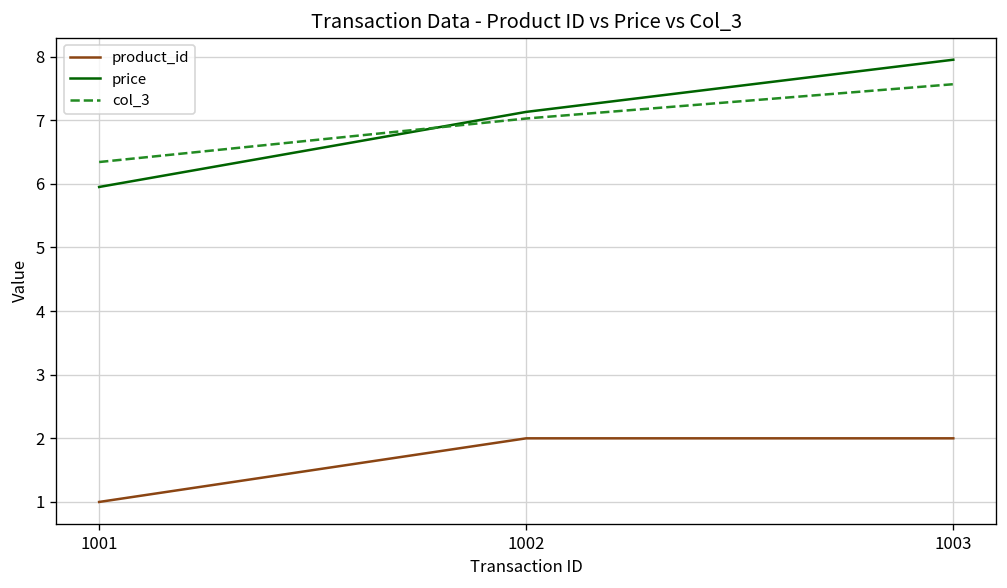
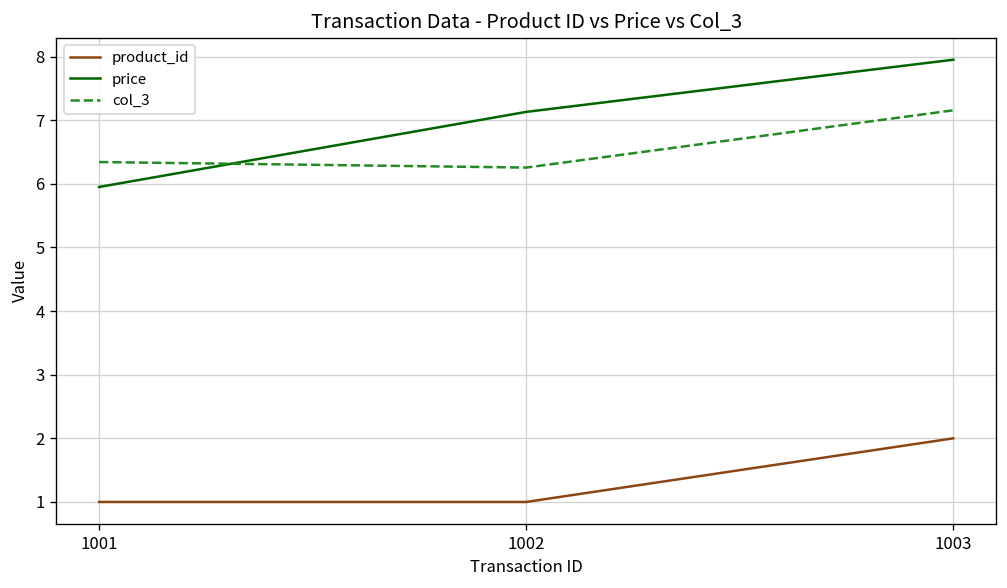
product_id, 1002: 2 -> 1
col_3, 1002: 7.0 -> 6.3
col_3, 1003: 7.6 -> 7.2
